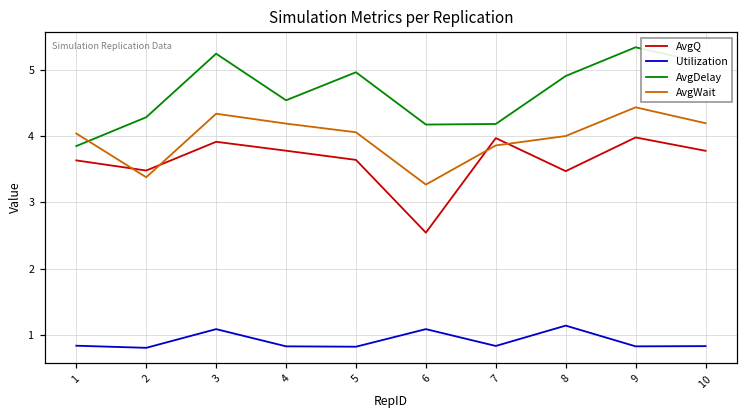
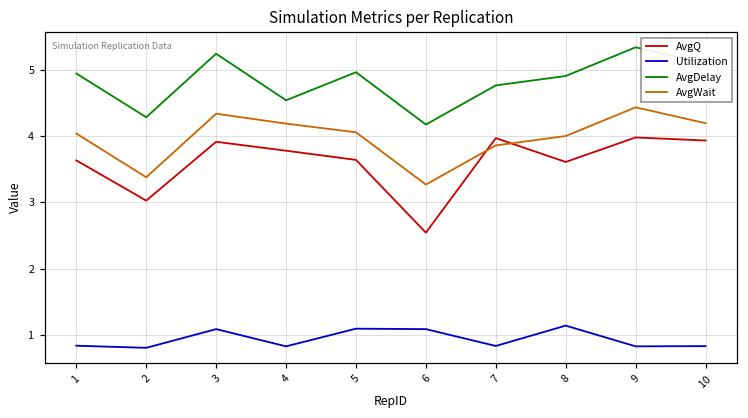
AvgDelay, 1: 3.9 -> 5.0
AvgQ, 2: 3.5 -> 3.0
Utilization, 5: 0.8 -> 1.1
AvgDelay, 7: 4.2 -> 4.8
AvgQ, 8: 3.5 -> 3.6
AvgQ, 10: 3.8 -> 3.9
